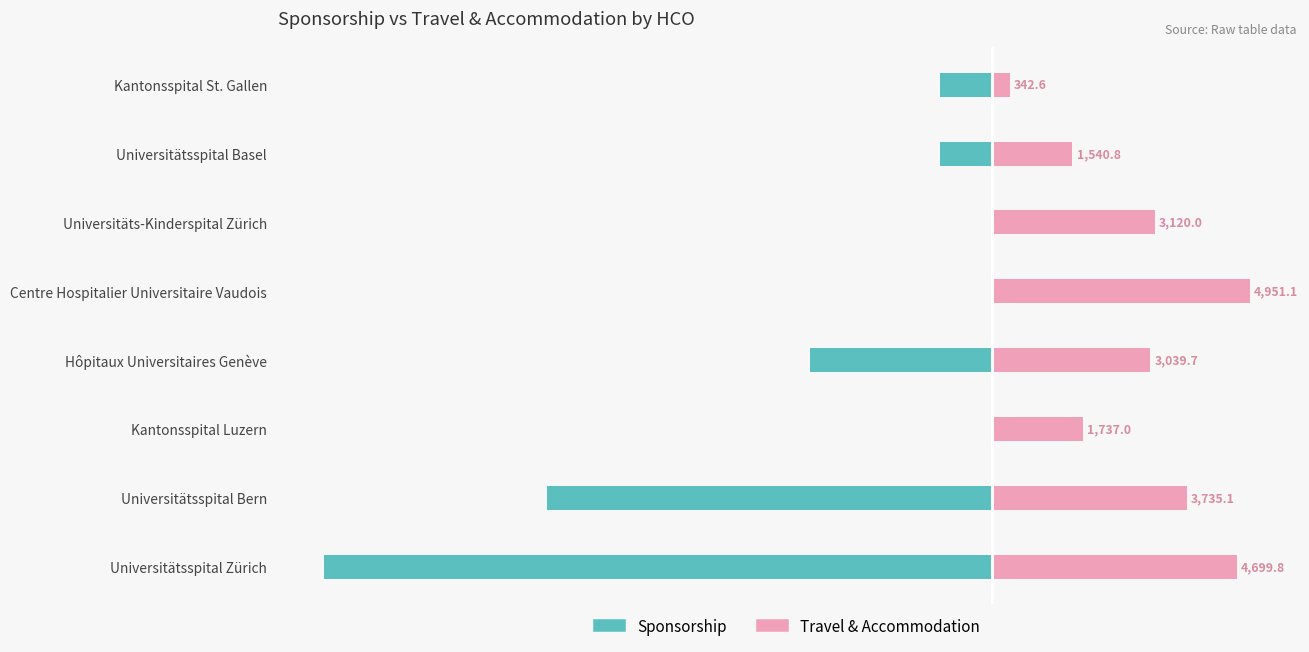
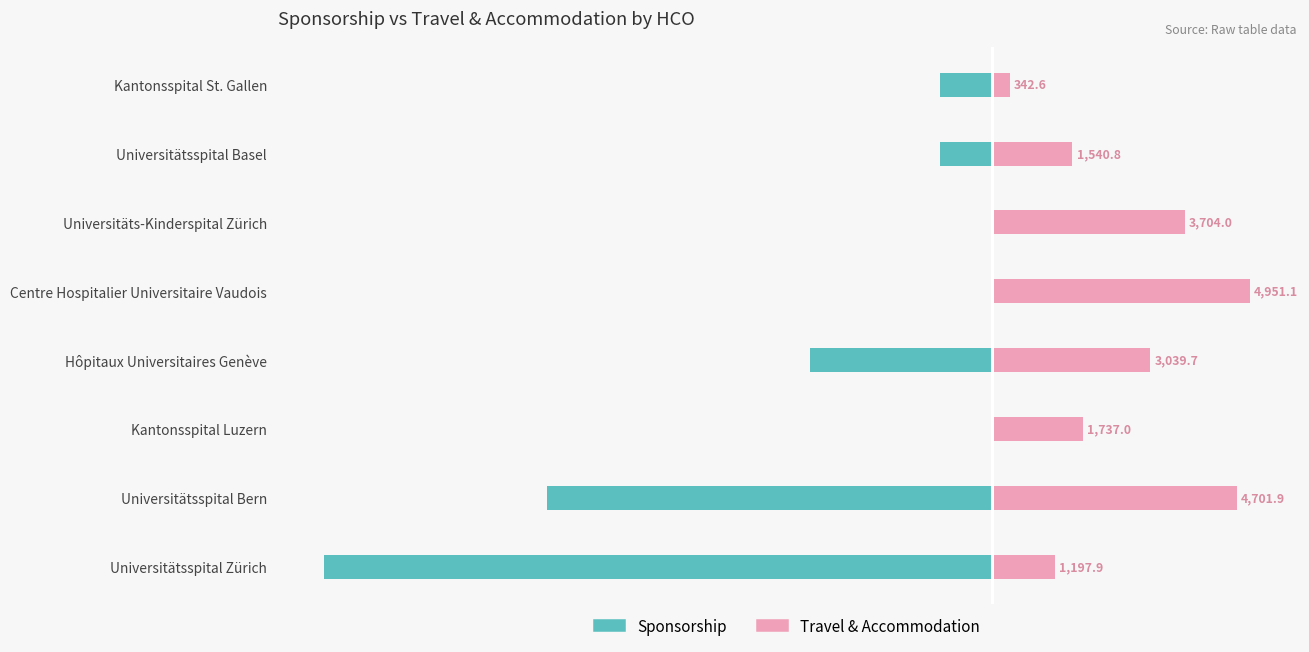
Travel & Accommodation, Universitäts-Kinderspital Zürich: 3,120.0 -> 3,704.0
Travel & Accommodation, Universitätsspital Bern: 3,735.1 -> 4,701.9
Travel & Accommodation, Universitätsspital Zürich: 4,699.8 -> 1,197.9
